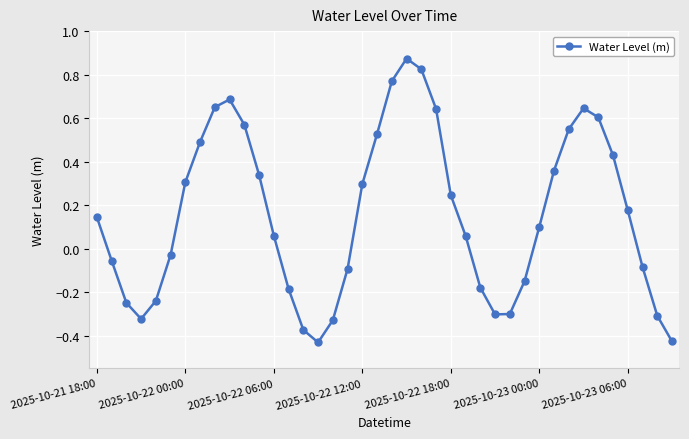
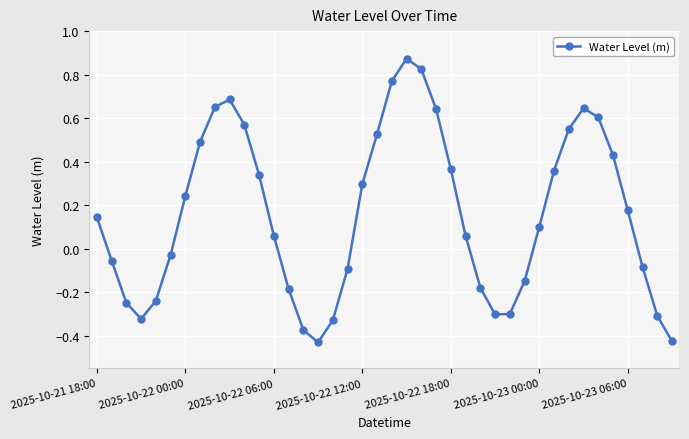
2025-10-22 00:00: 0.31 -> 0.24
2025-10-22 18:00: 0.25 -> 0.37
